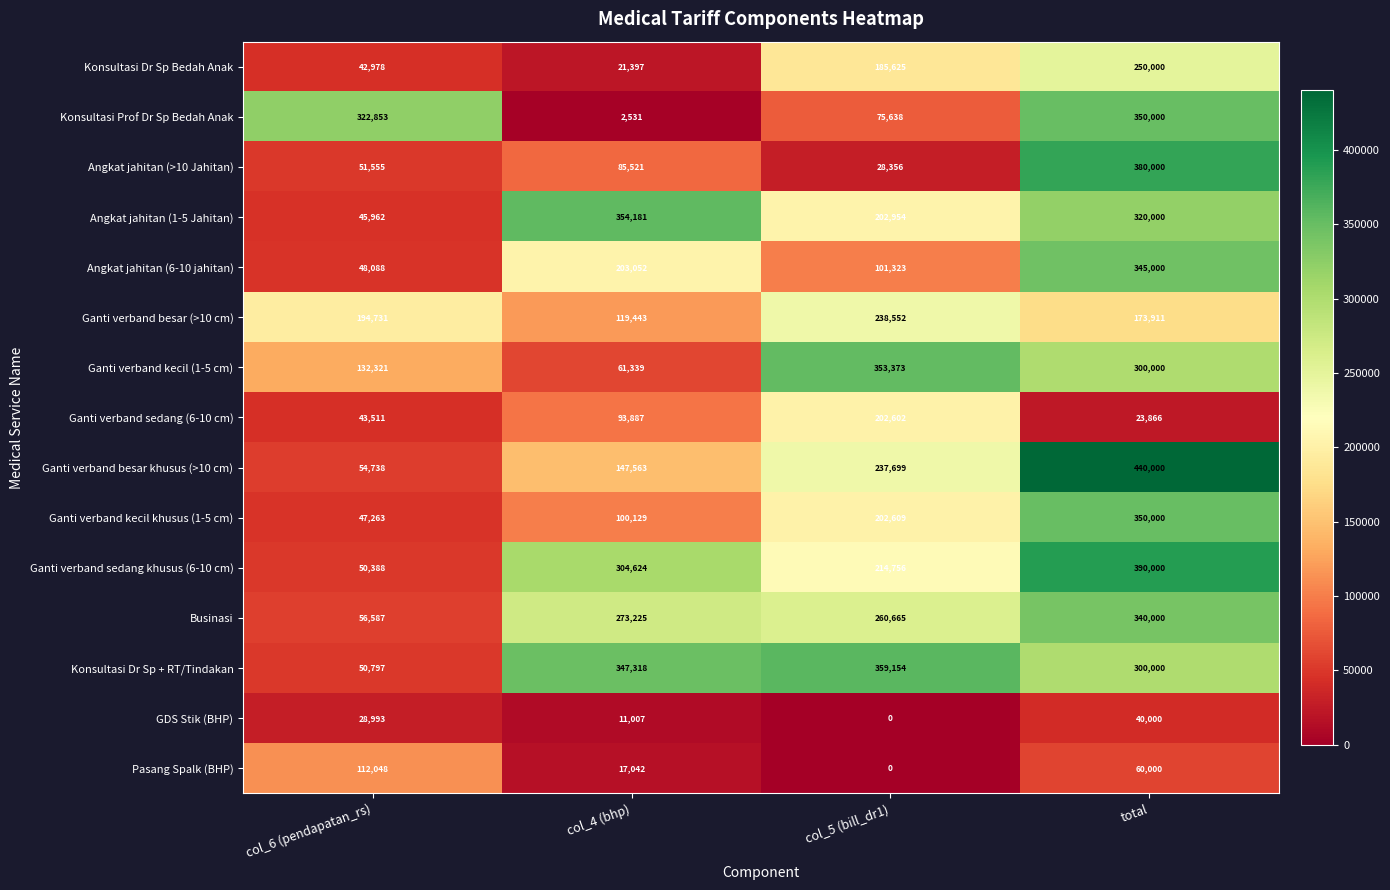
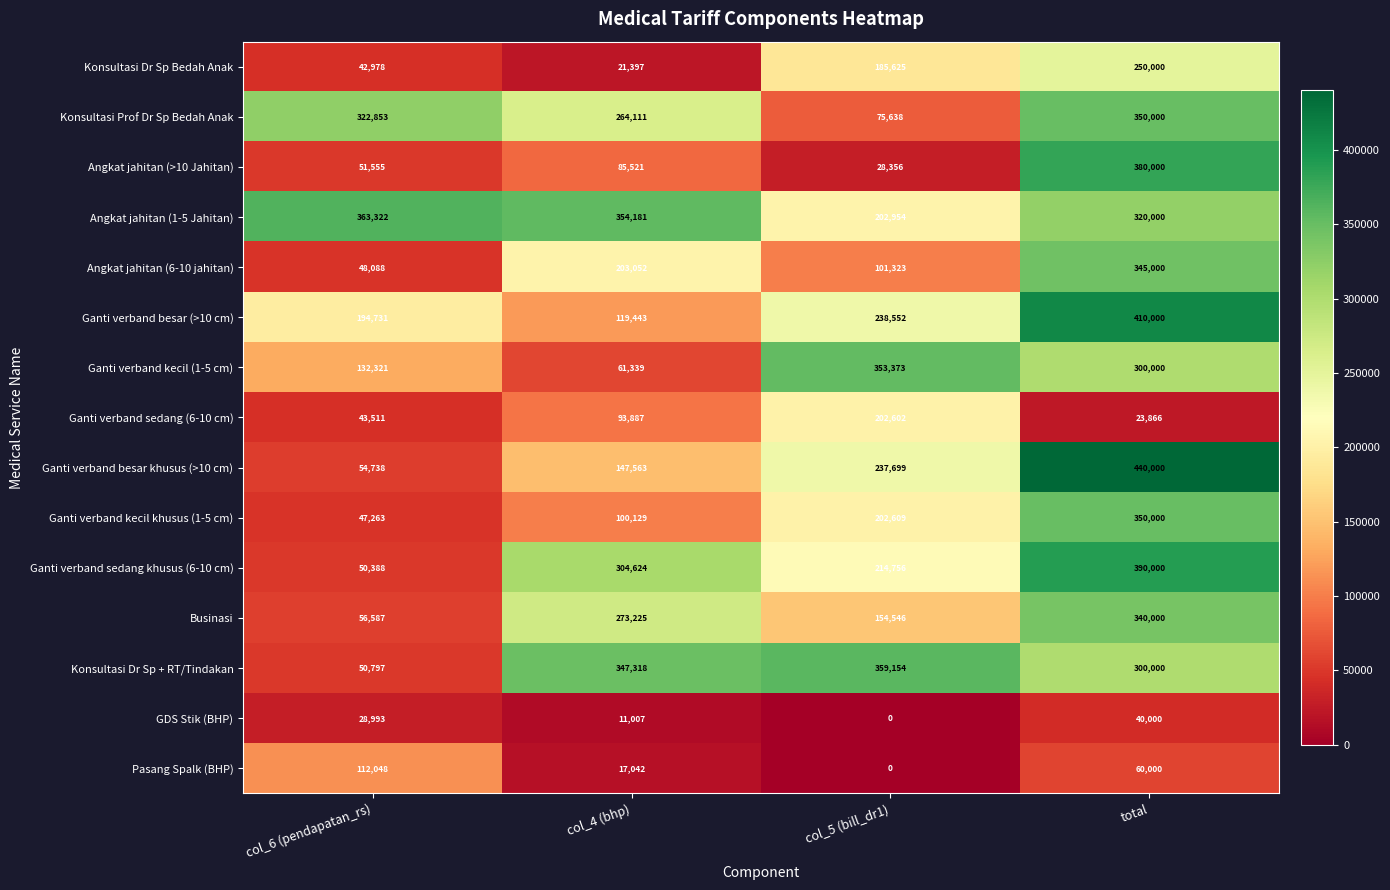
Konsultasi Prof Dr Sp Bedah Anak, col_4 (bhp): 2,531 -> 264,111
Angkat jahitan (1-5 Jahitan), col_6 (pendapatan_rs): 45,962 -> 363,322
Ganti verband besar (>10 cm), total: 173,911 -> 410,000
Businasi, col_5 (bill_dr1): 260,665 -> 154,546
